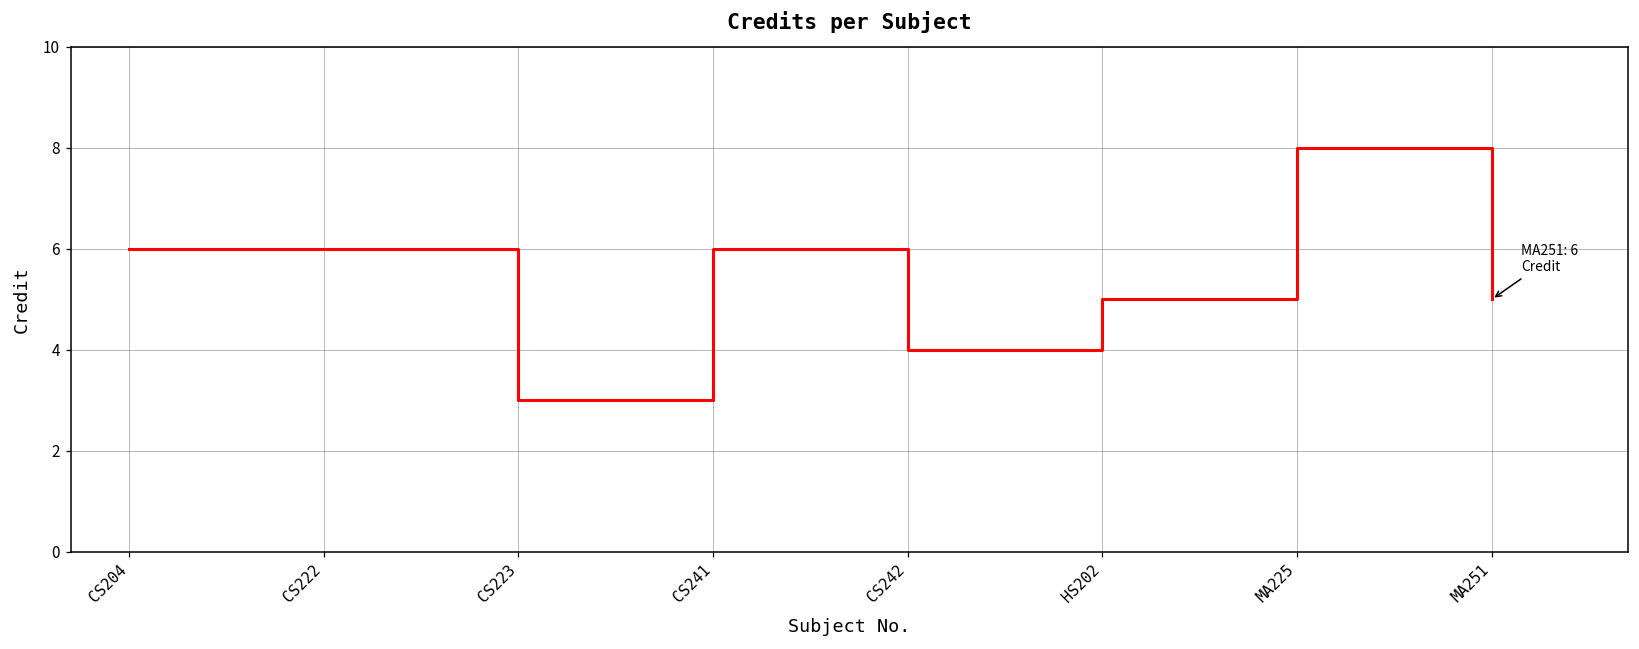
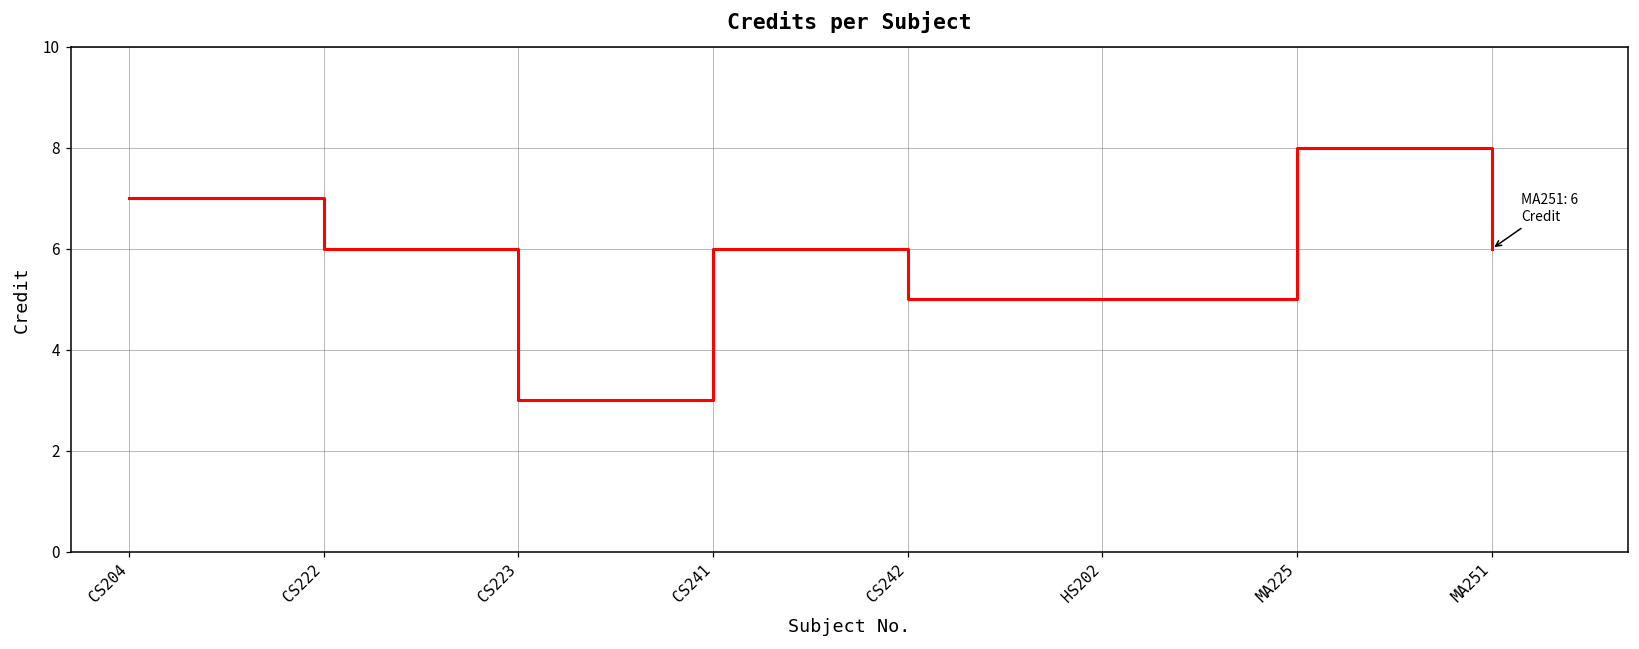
CS204: 6 -> 7
CS242: 4 -> 5
MA251: 5 -> 6
